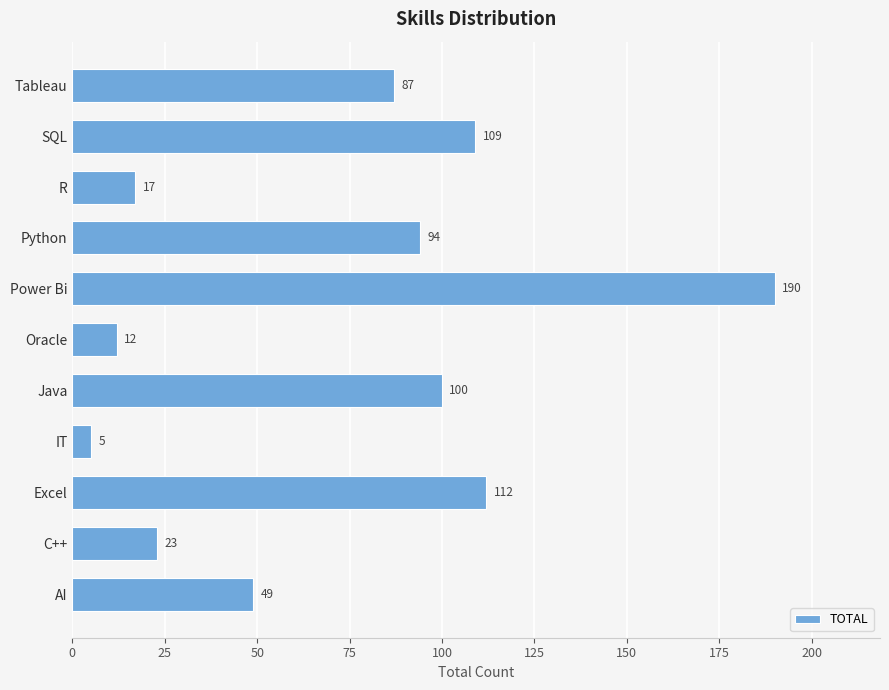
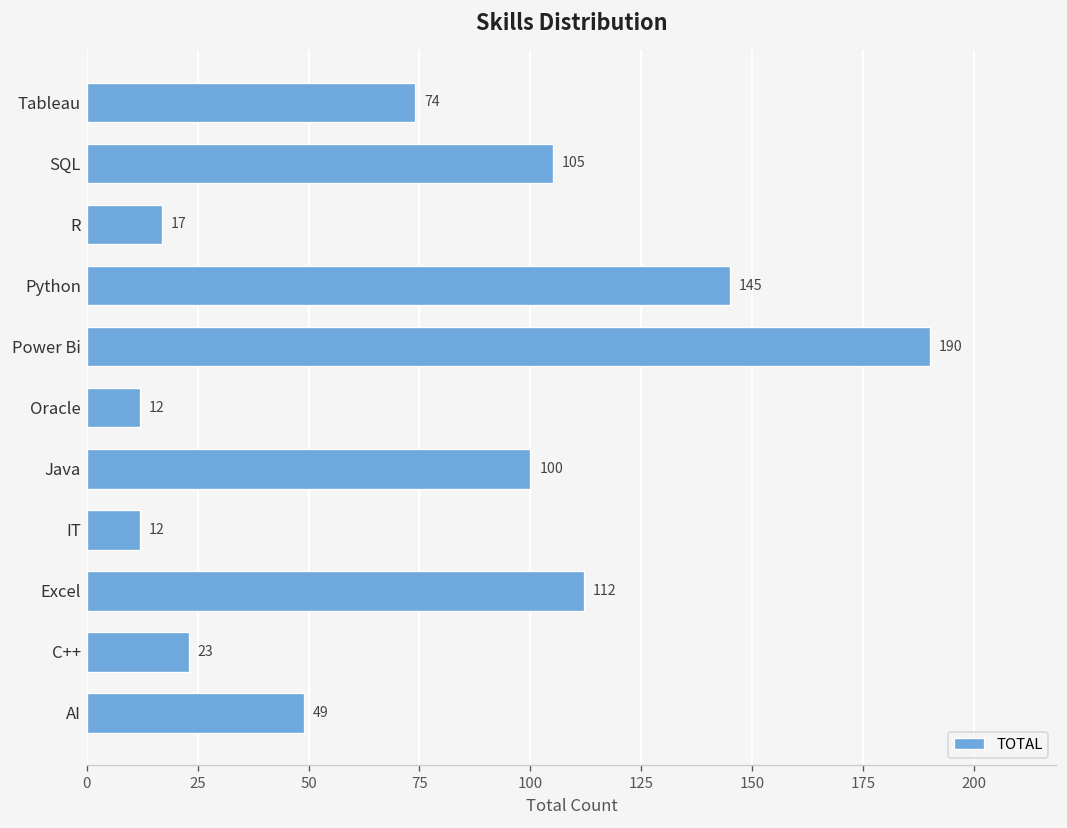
Tableau: 87 -> 74
SQL: 109 -> 105
Python: 94 -> 145
IT: 5 -> 12
